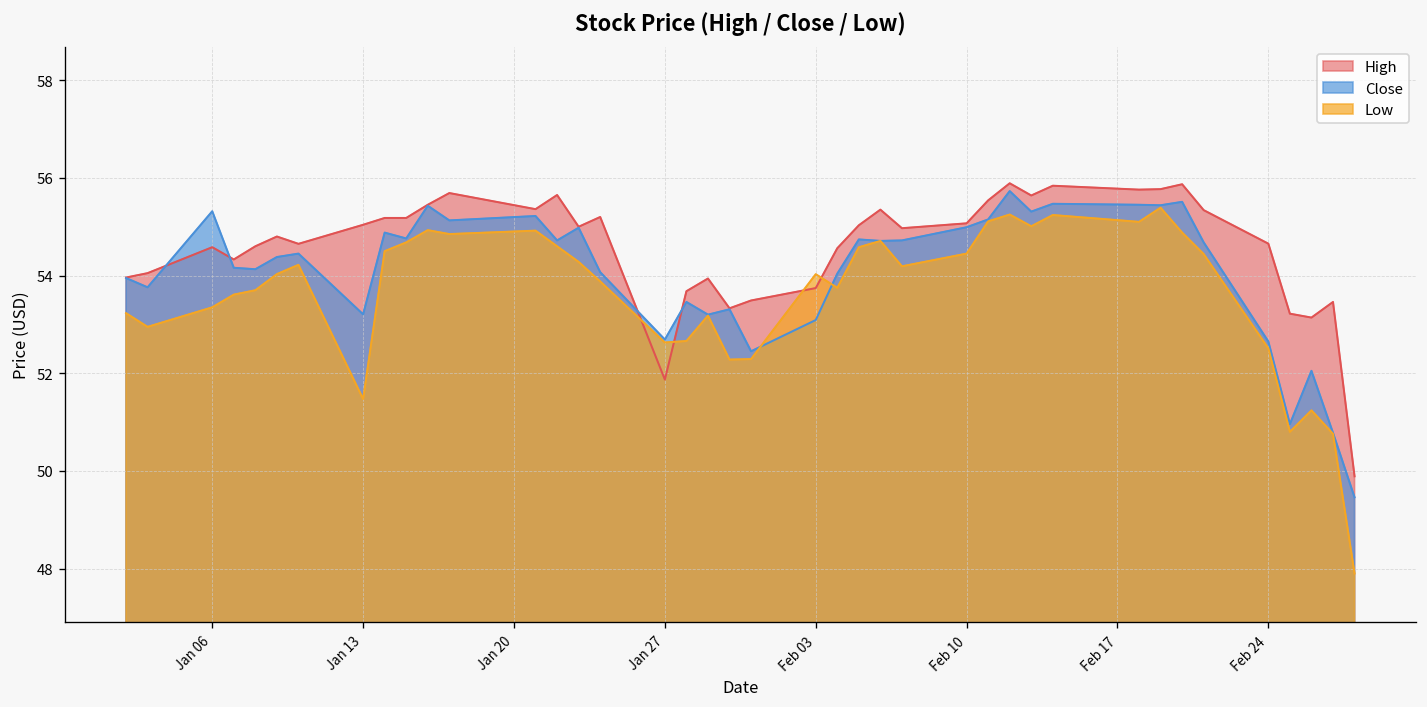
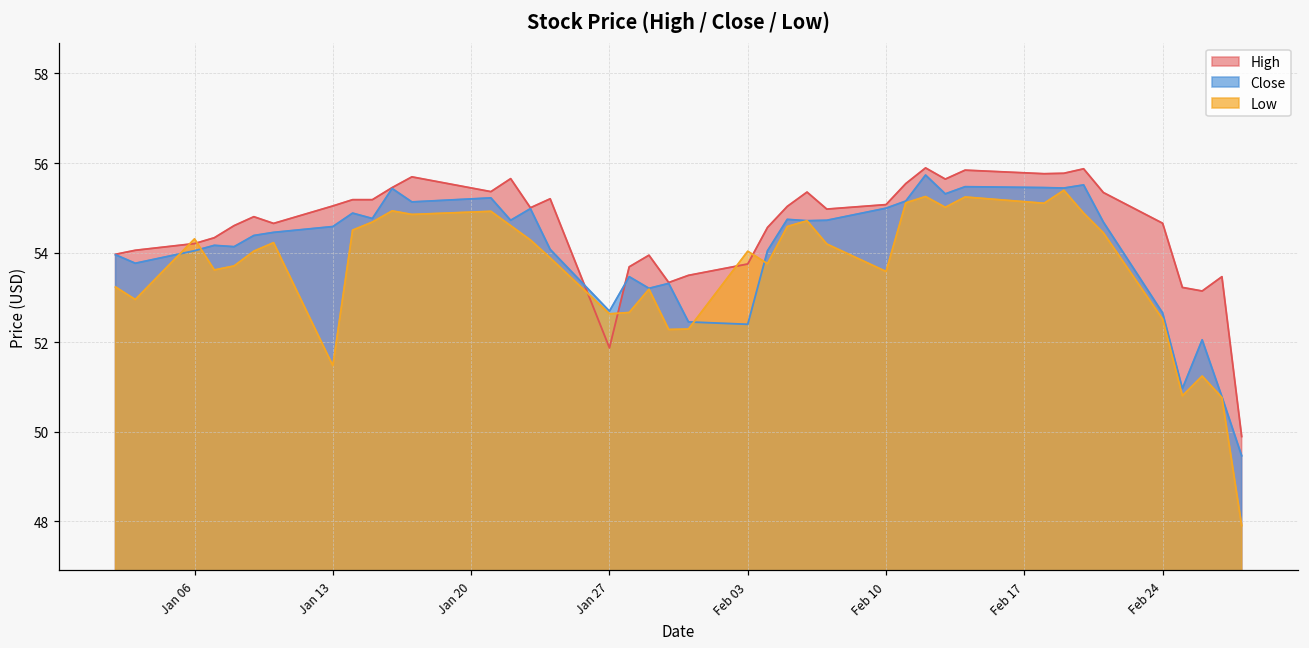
High, Jan 06: 54.6 -> 54.2
Close, Jan 06: 55.3 -> 54.0
Low, Jan 06: 53.3 -> 54.3
Close, Jan 13: 53.2 -> 54.6
Close, Feb 03: 53.1 -> 52.4
Low, Feb 10: 54.5 -> 53.6
